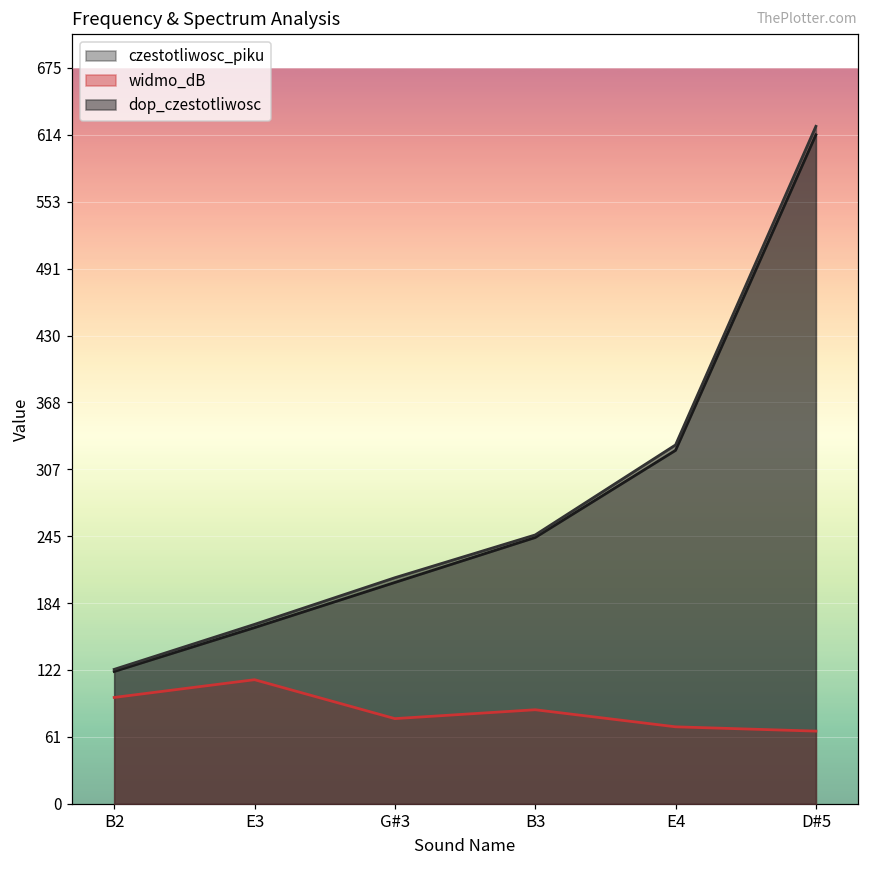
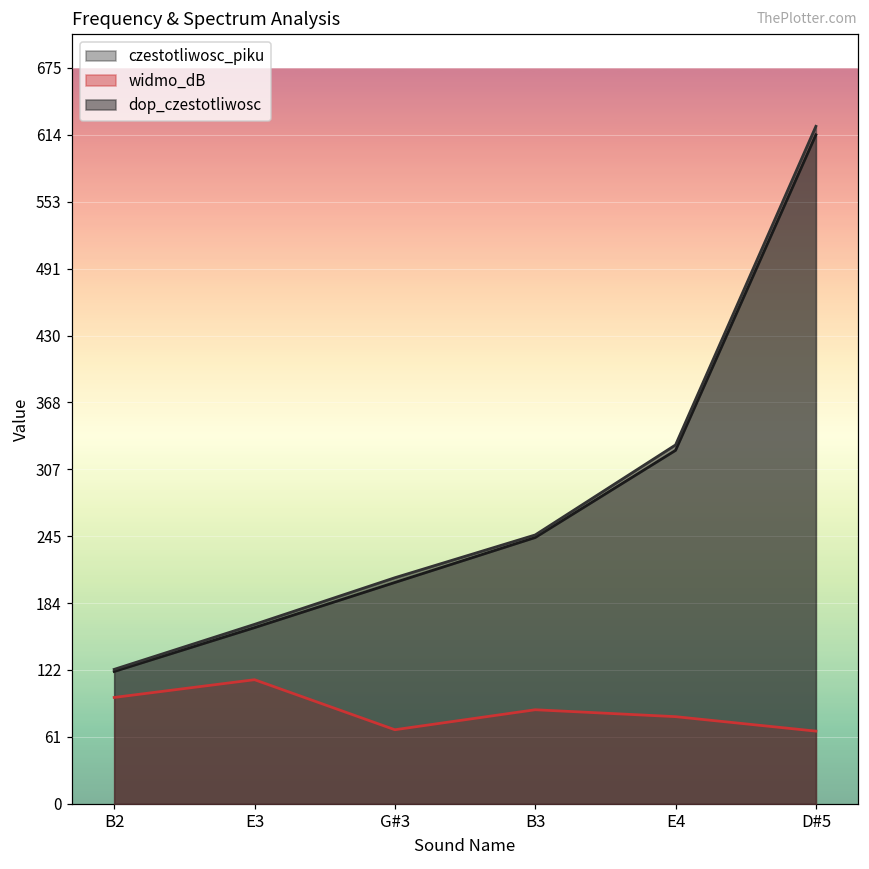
widmo_dB, G#3: 80 -> 70
widmo_dB, E4: 70 -> 80
